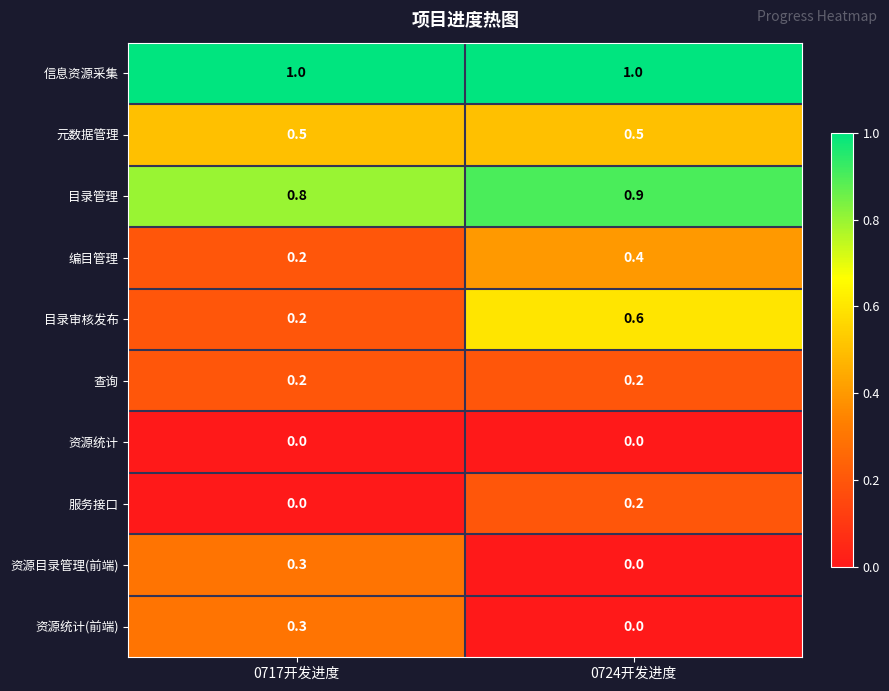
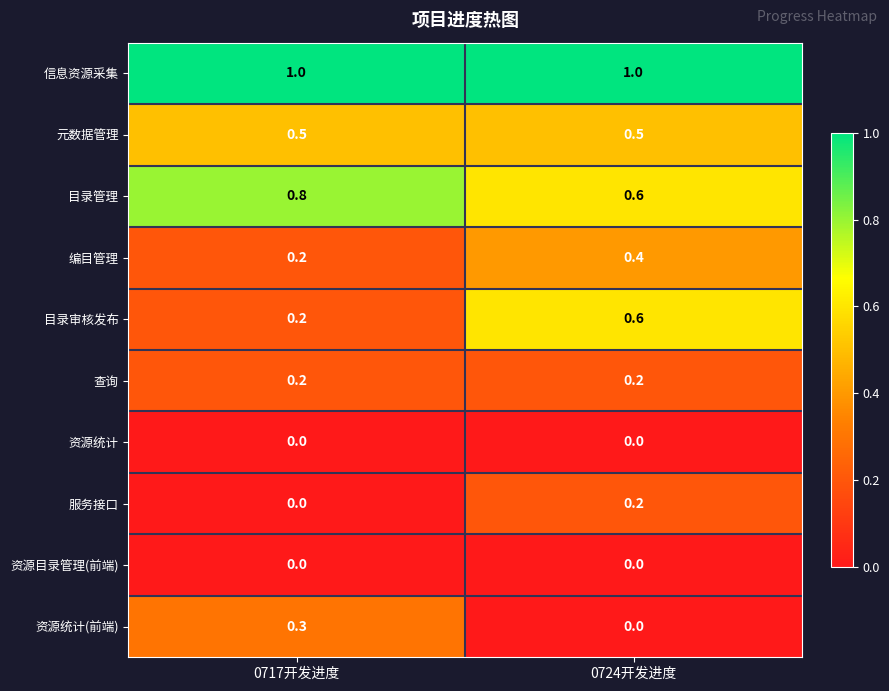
目录管理, 0724开发进度: 0.9 -> 0.6
资源目录管理(前端), 0717开发进度: 0.3 -> 0.0
